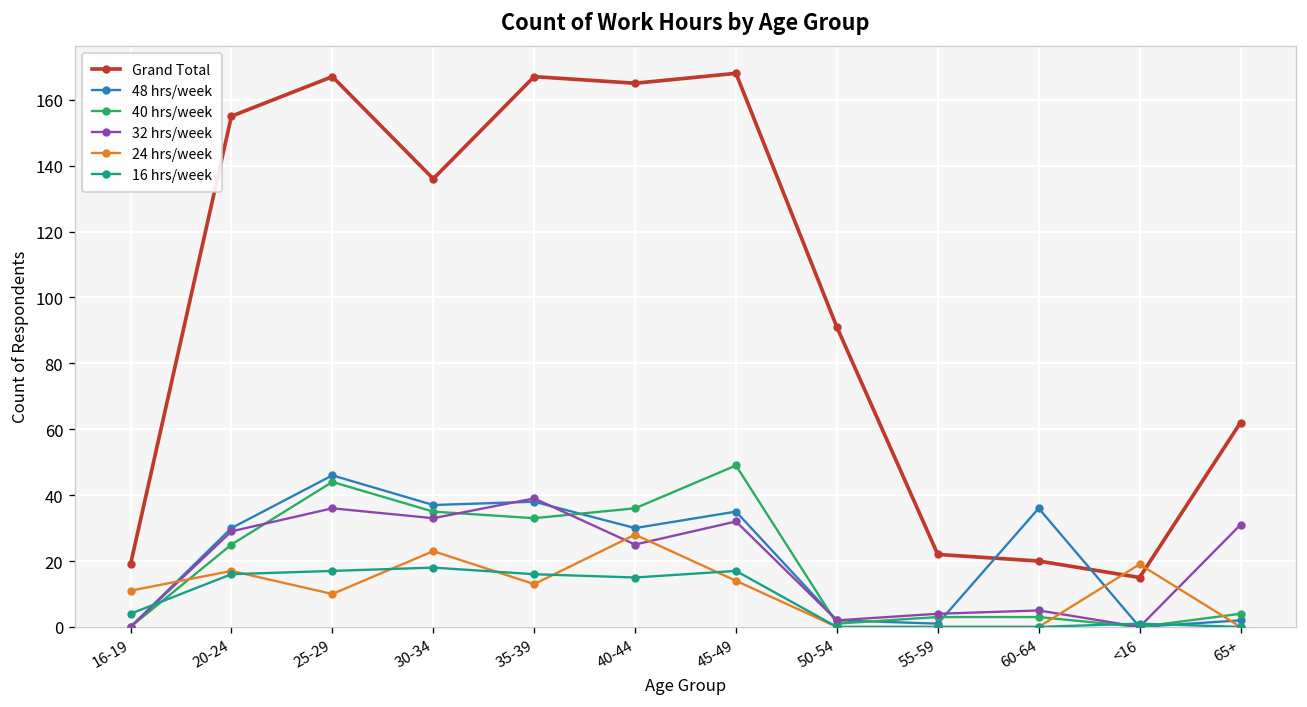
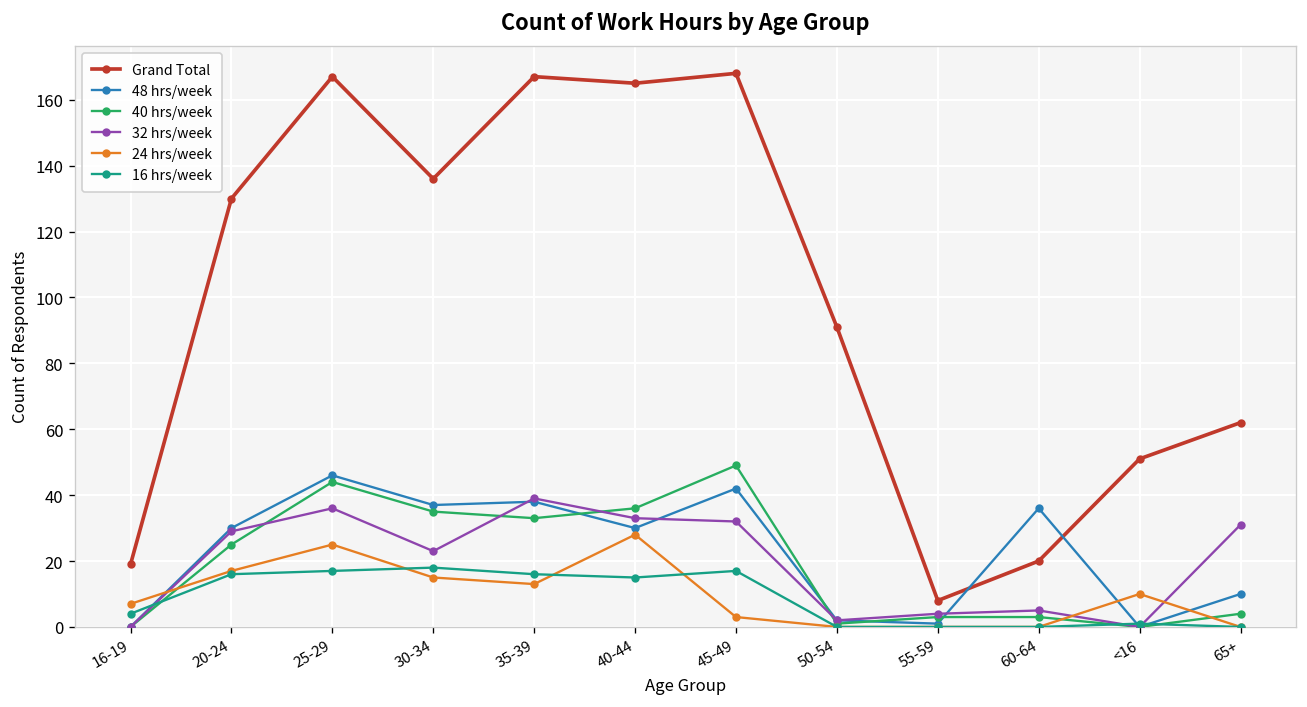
24 hrs/week, 16-19: 11 -> 7
Grand Total, 20-24: 155 -> 130
24 hrs/week, 25-29: 10 -> 25
32 hrs/week, 30-34: 33 -> 23
24 hrs/week, 30-34: 23 -> 15
32 hrs/week, 40-44: 25 -> 33
48 hrs/week, 45-49: 35 -> 42
24 hrs/week, 45-49: 14 -> 3
Grand Total, 55-59: 22 -> 8
Grand Total, <16: 15 -> 51
24 hrs/week, <16: 19 -> 10
48 hrs/week, 65+: 2 -> 10
